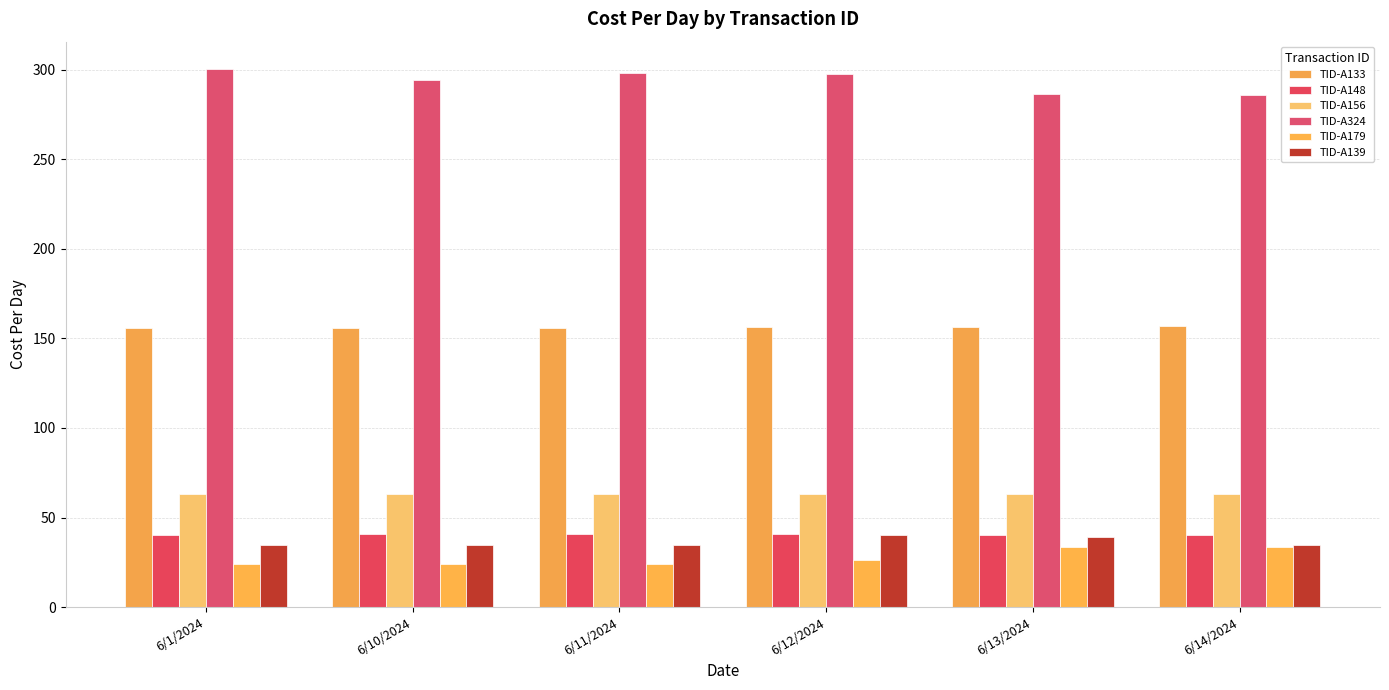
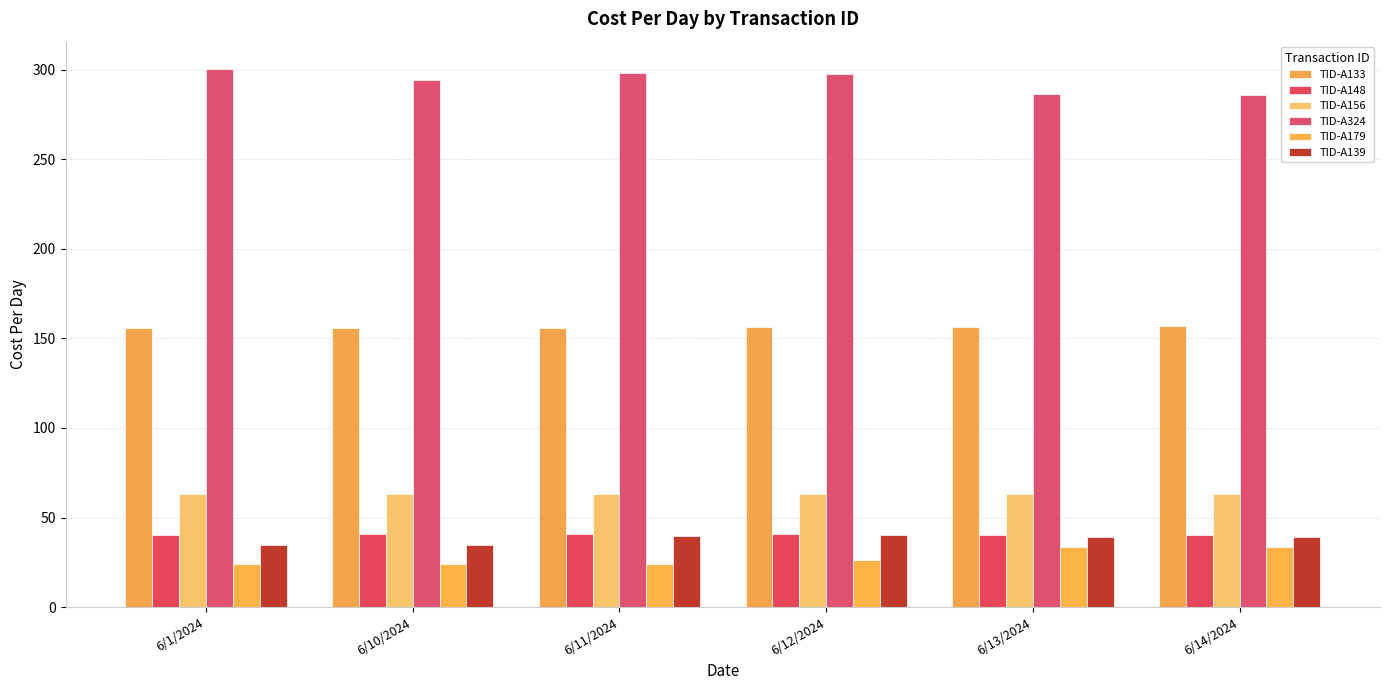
TID-A139, 6/11/2024: 35 -> 40
TID-A139, 6/14/2024: 34 -> 39
